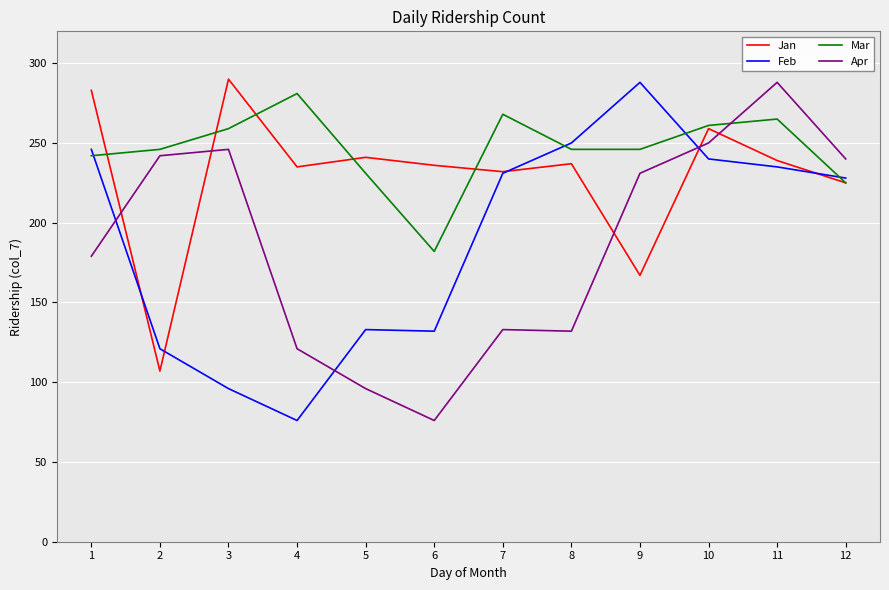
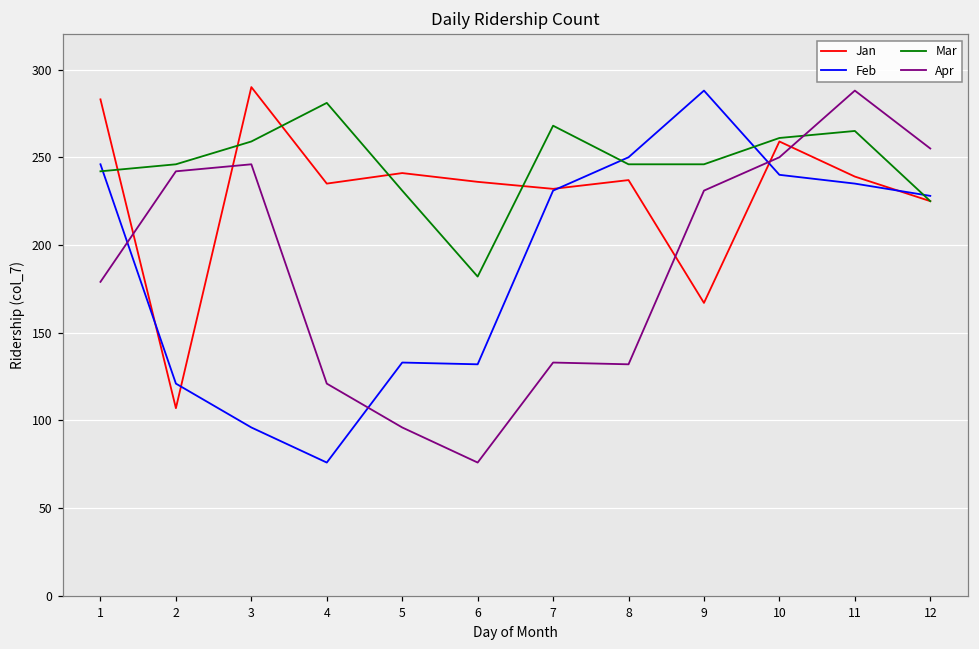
Apr, 12: 240 -> 255
